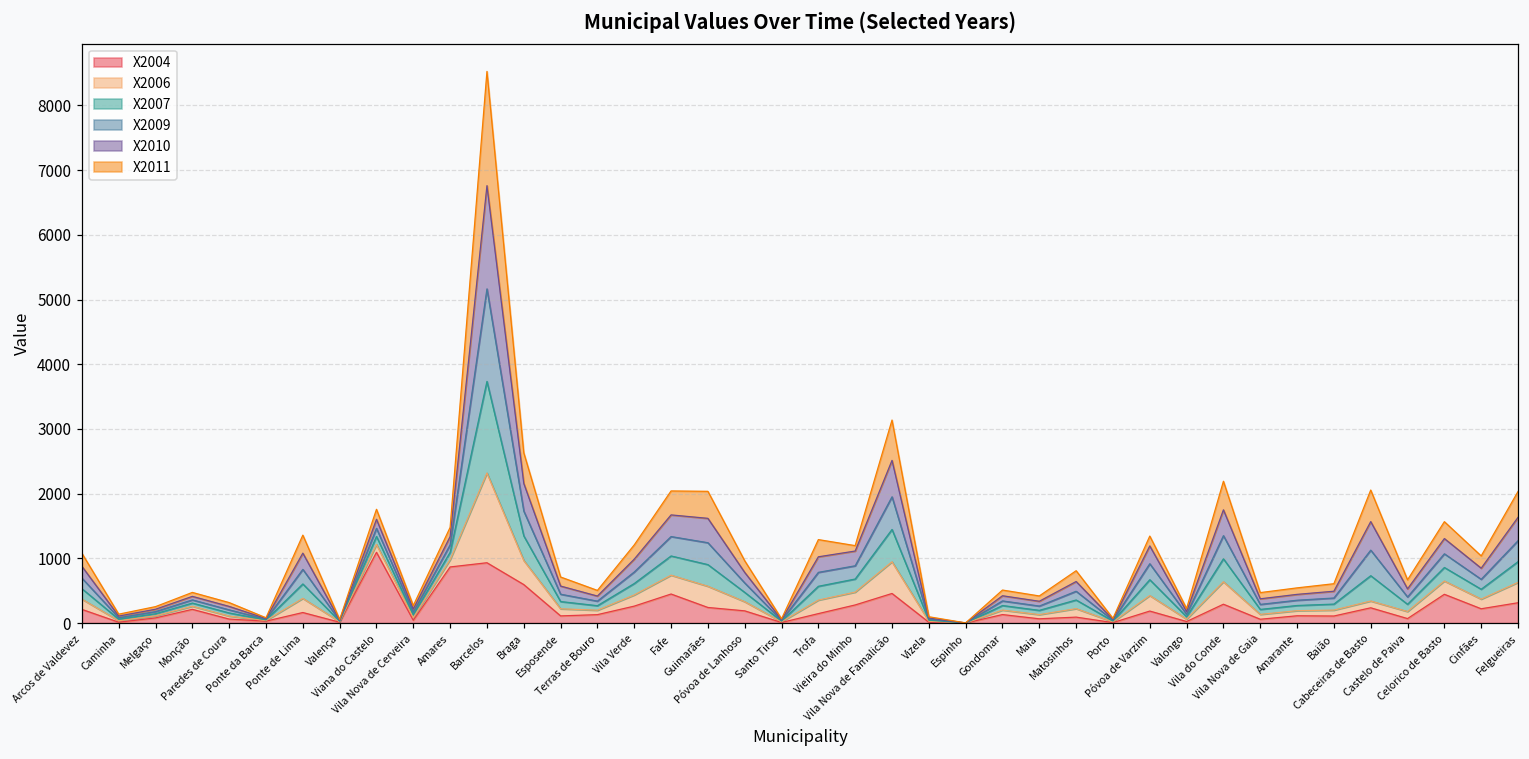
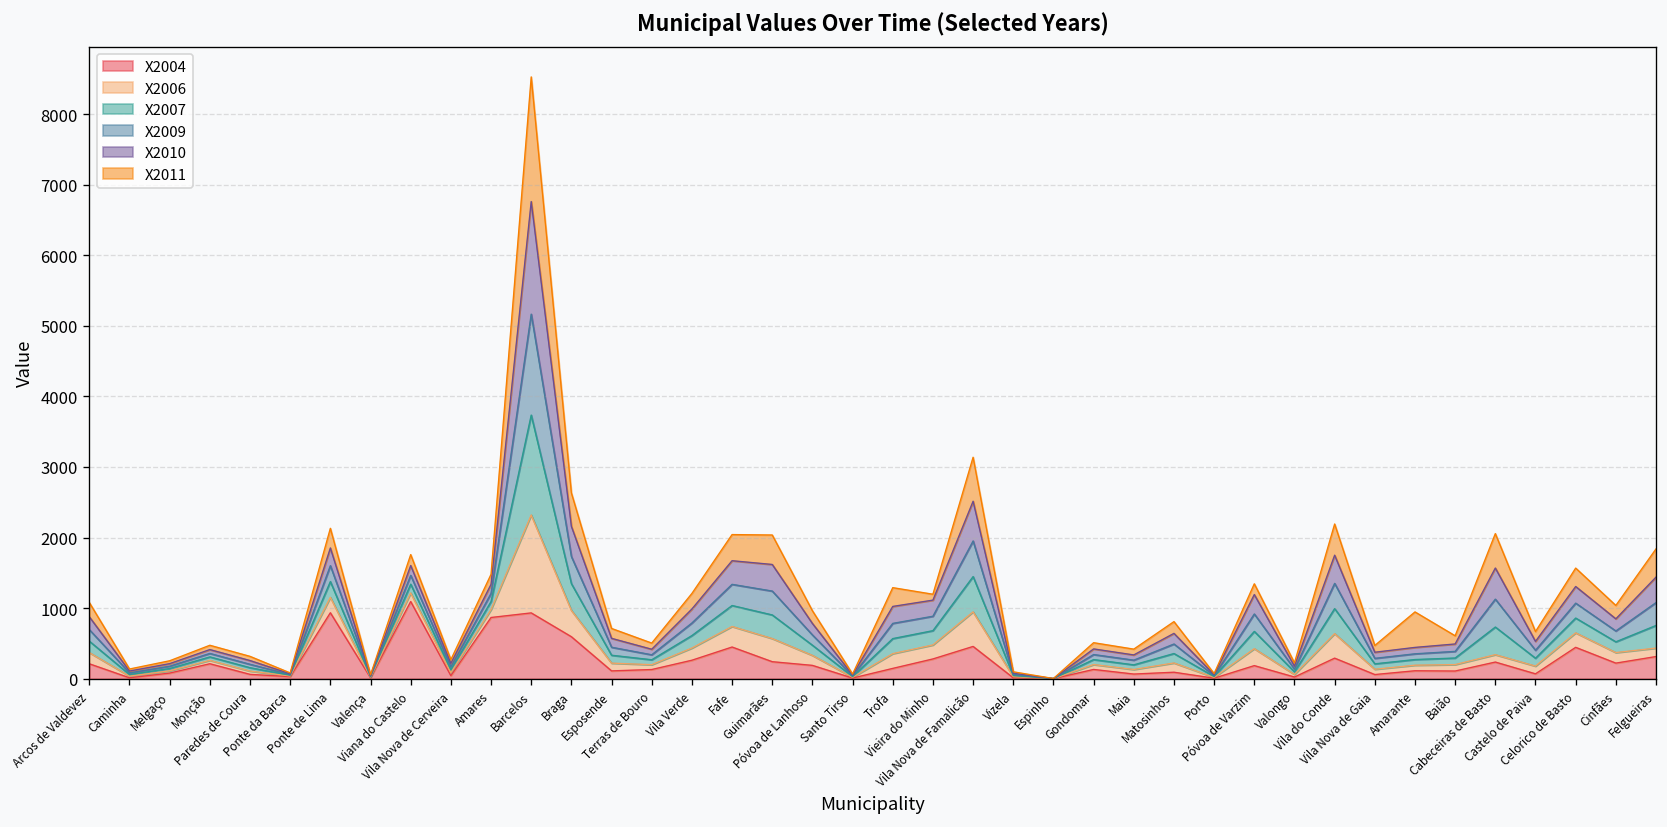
X2004, Ponte de Lima: 200 -> 900
X2011, Amarante: 100 -> 500
X2006, Felgueiras: 300 -> 100
